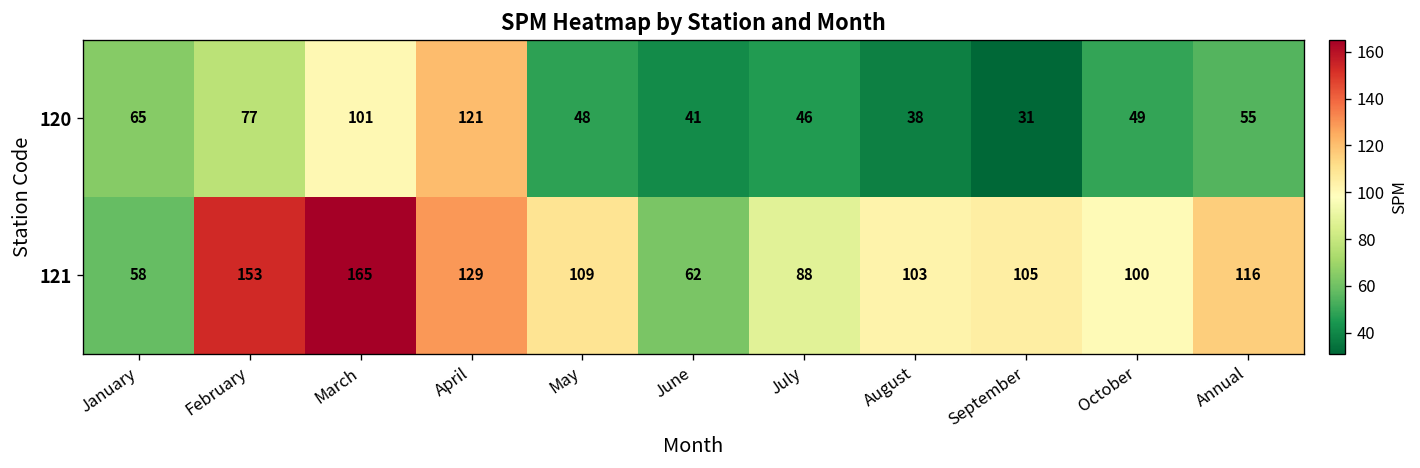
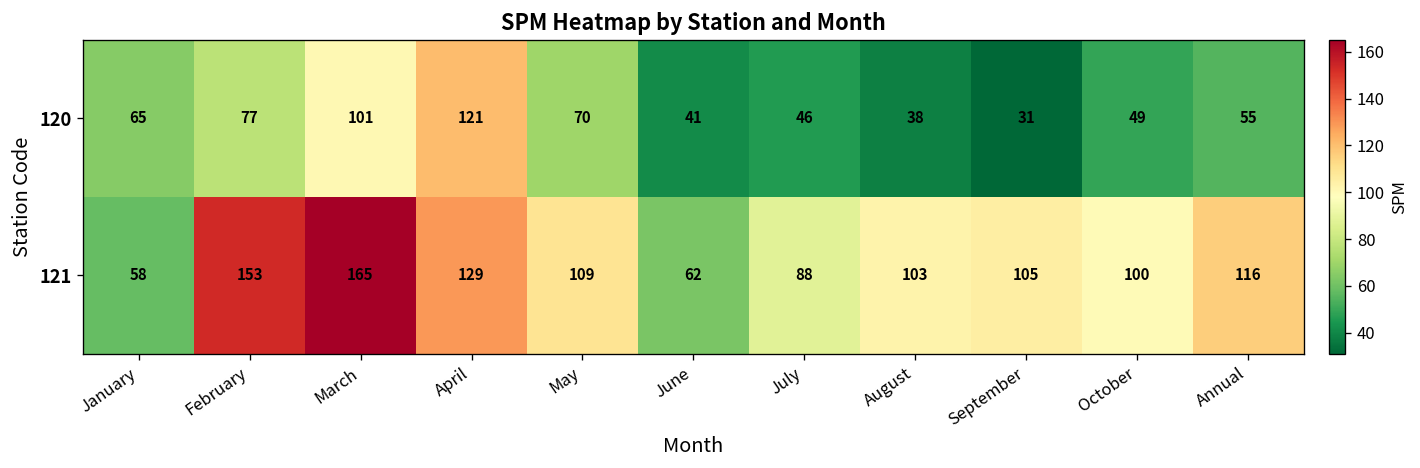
120, May: 48 -> 70
